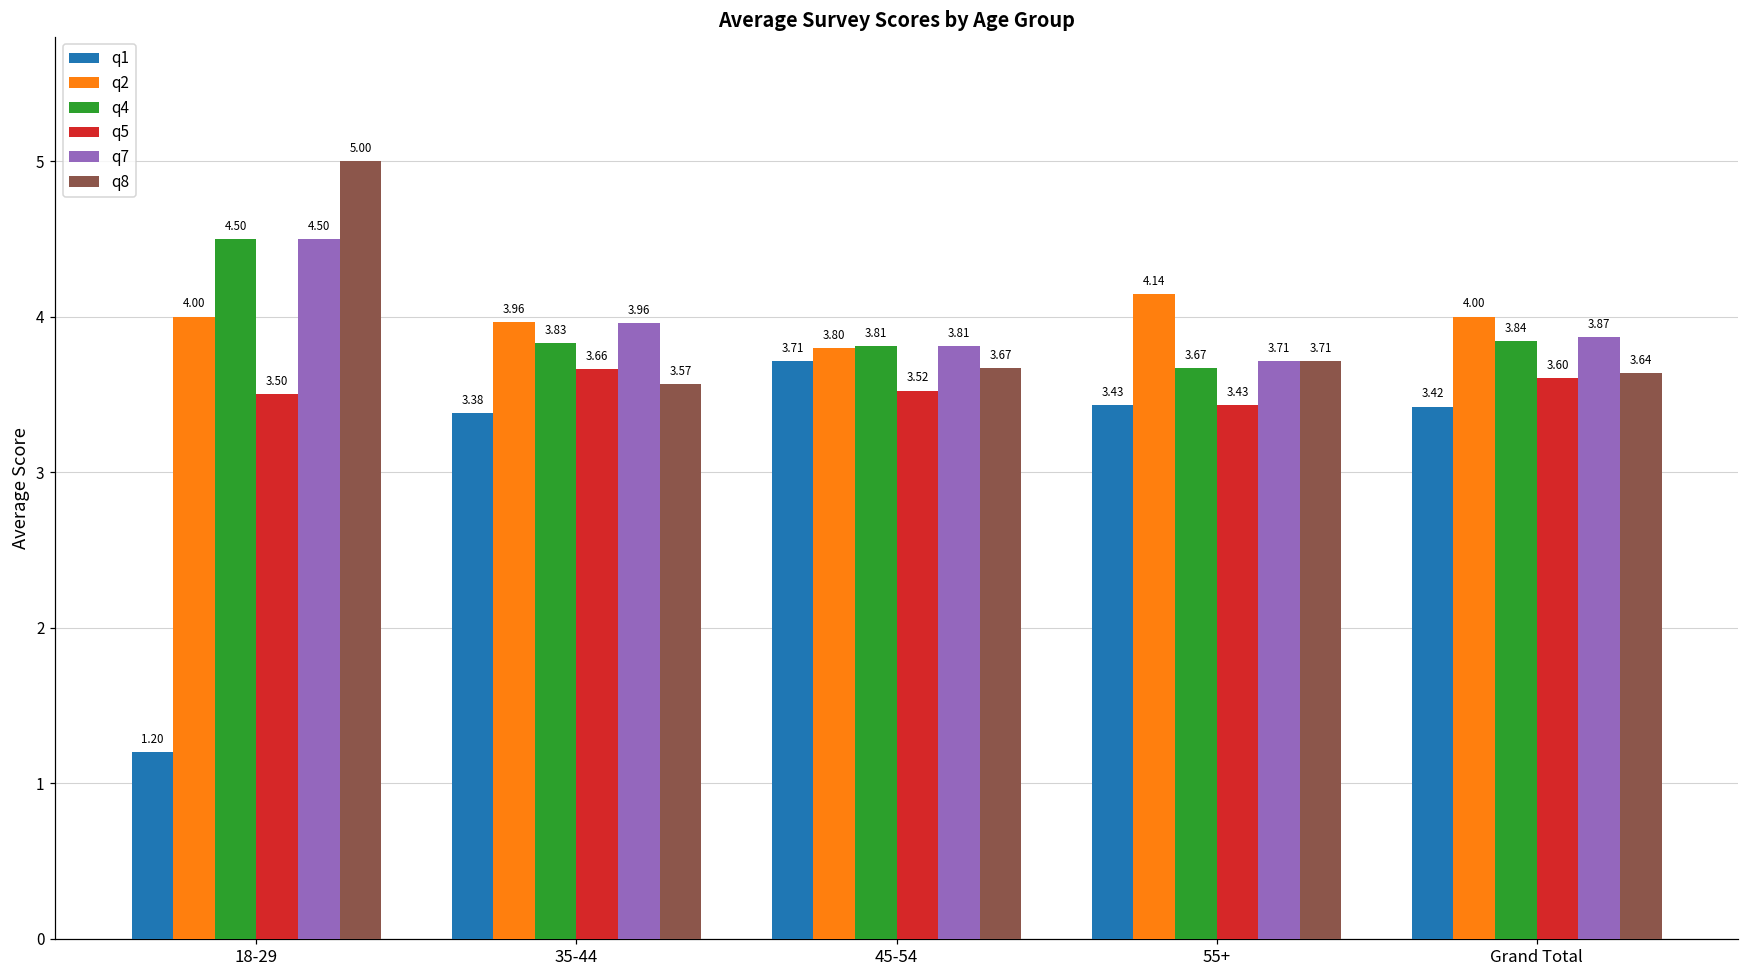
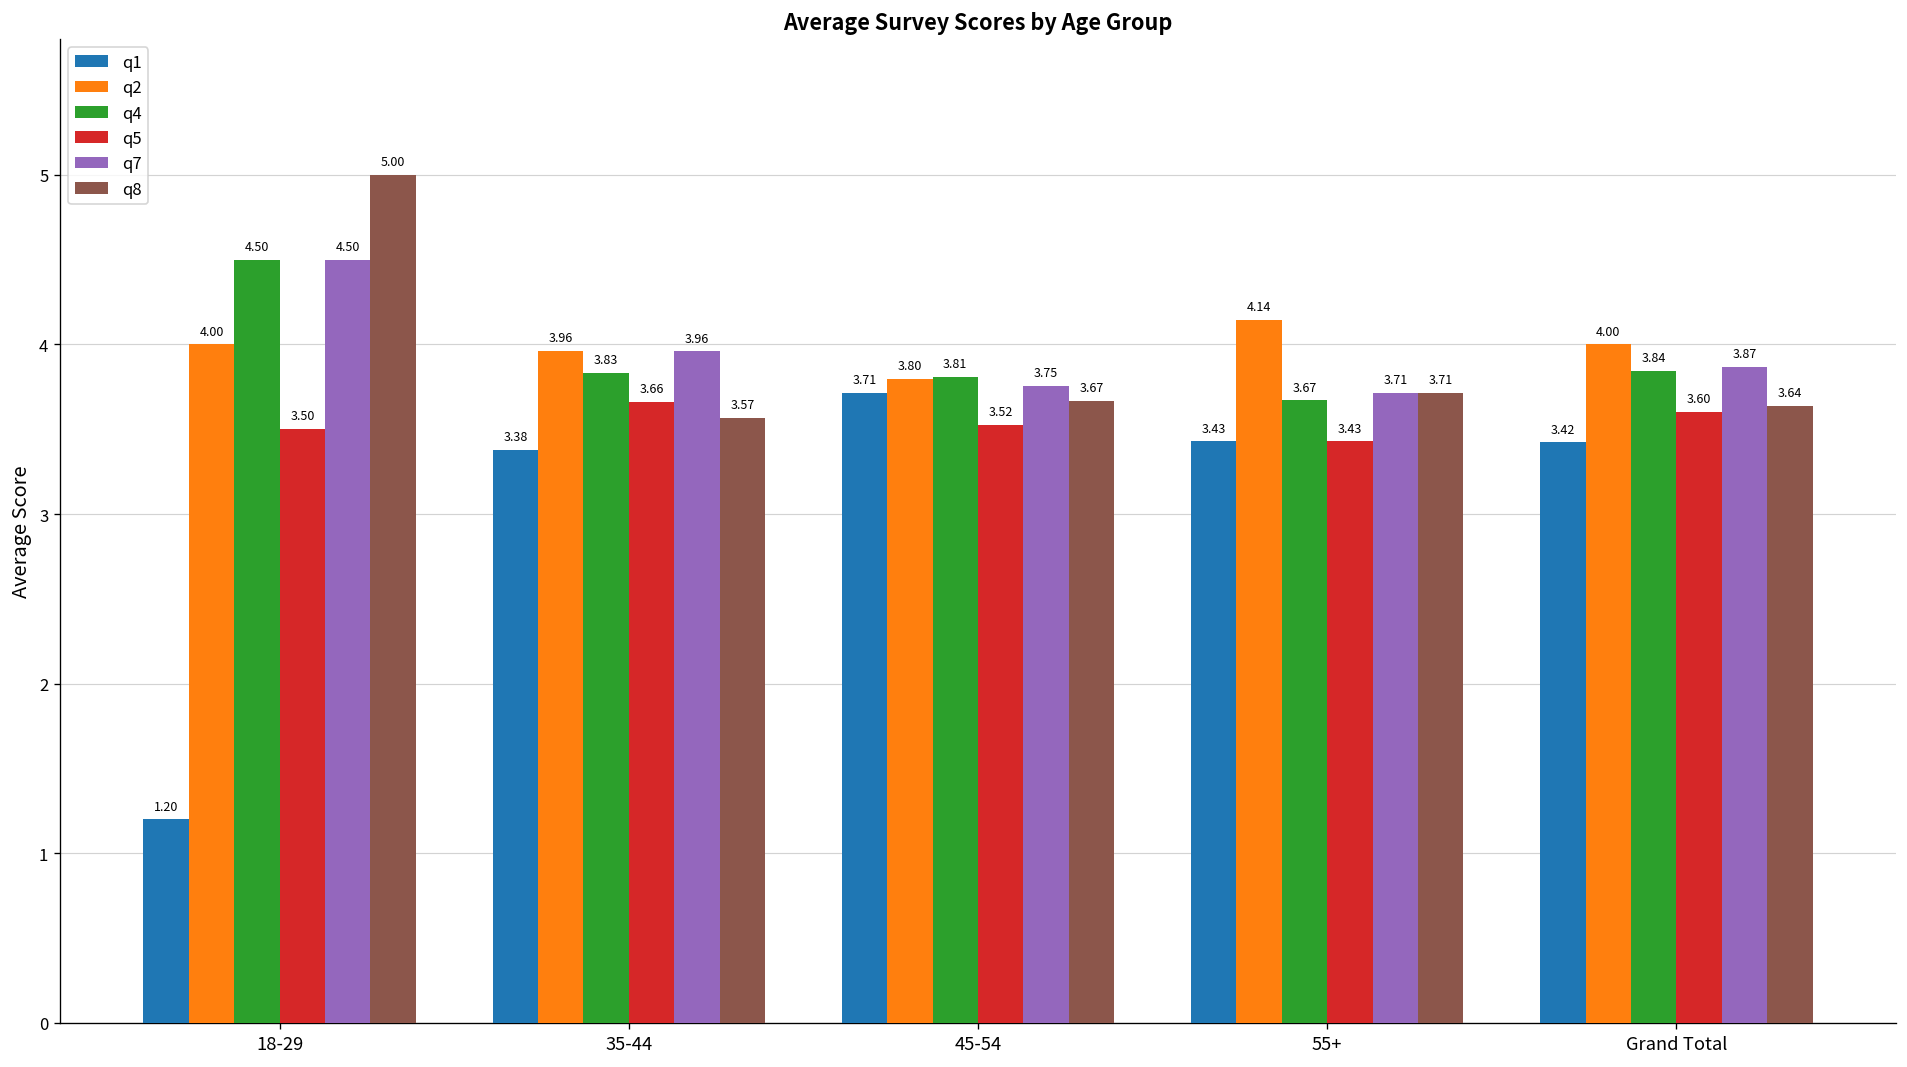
q7, 45-54: 3.81 -> 3.75
